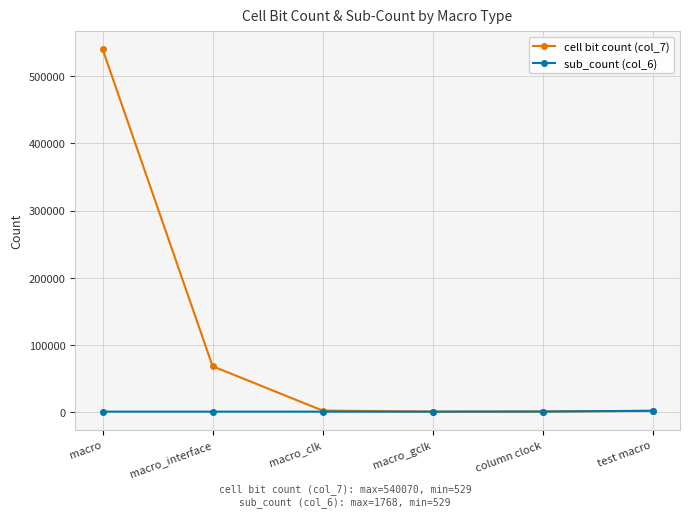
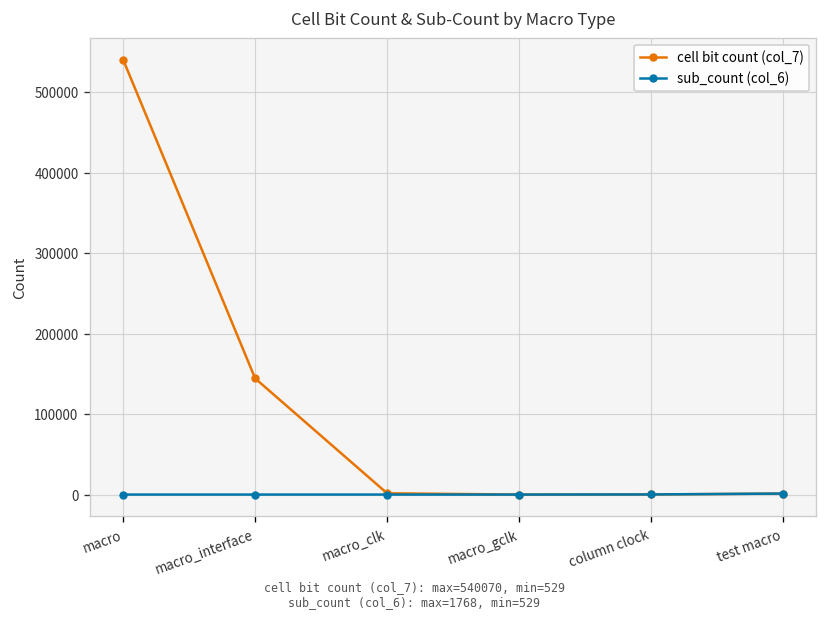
cell bit count (col_7), macro_interface: 70000 -> 140000
